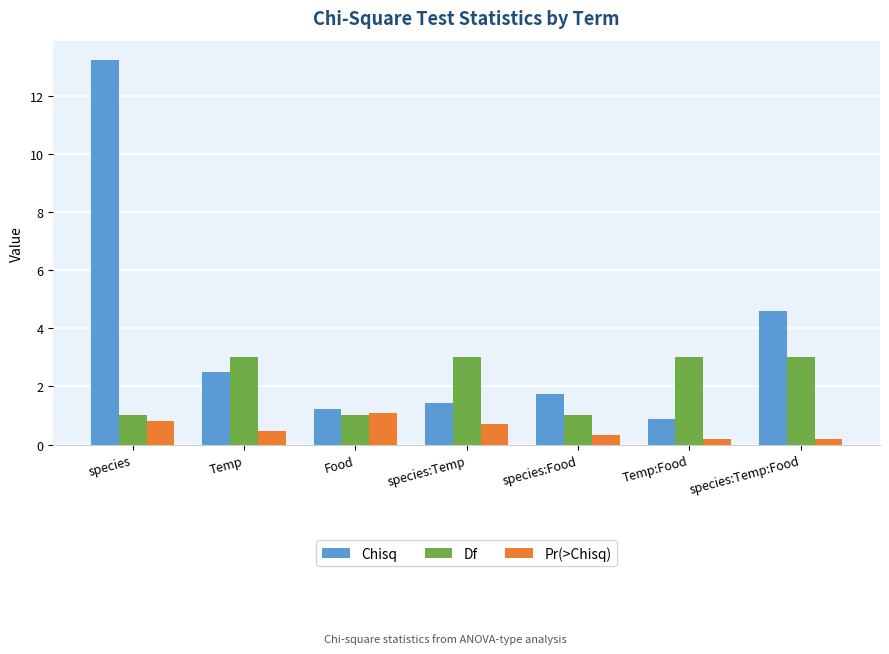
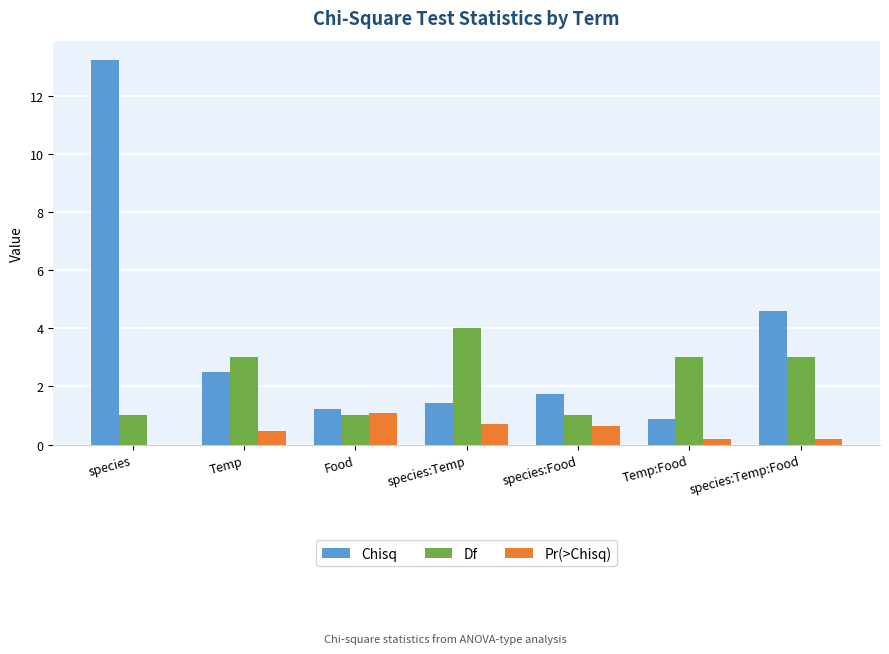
Pr(>Chisq), species: 0.8 -> 0.0
Df, species:Temp: 3 -> 4
Pr(>Chisq), species:Food: 0.3 -> 0.6
